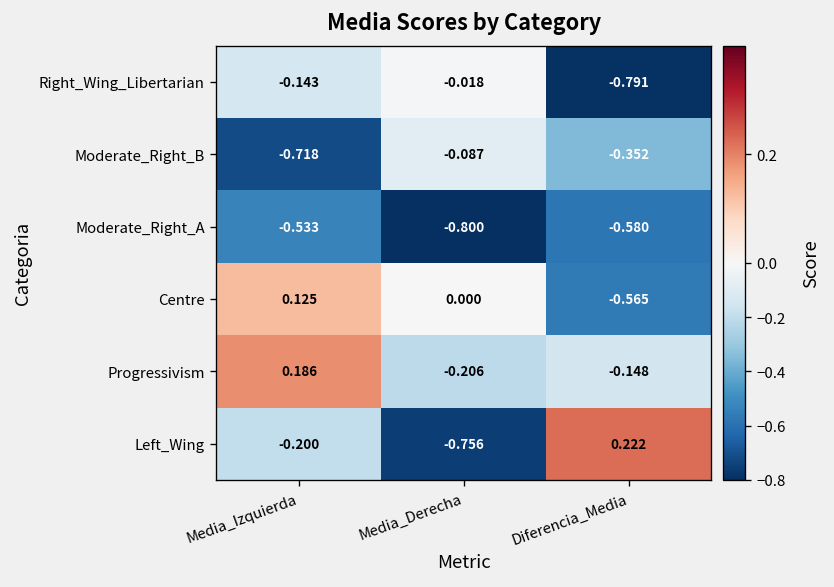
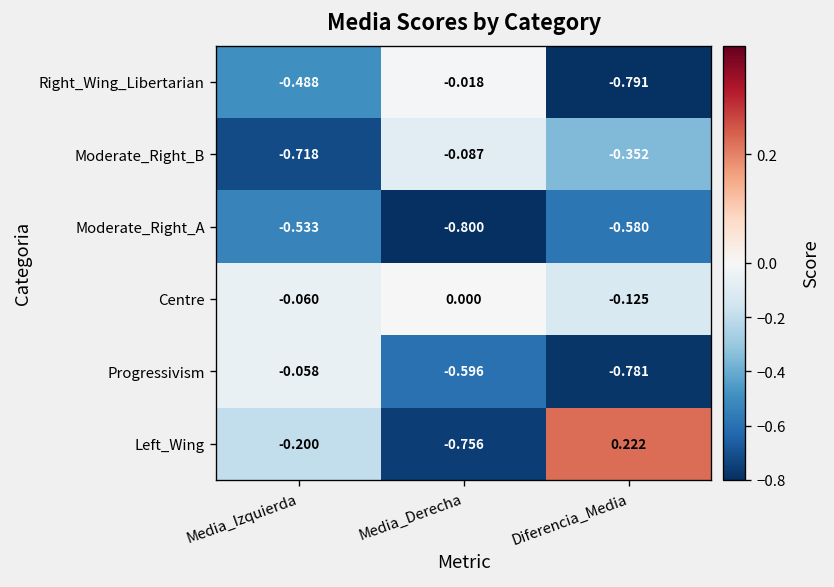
Right_Wing_Libertarian, Media_Izquierda: -0.143 -> -0.488
Centre, Media_Izquierda: 0.125 -> -0.060
Centre, Diferencia_Media: -0.565 -> -0.125
Progressivism, Media_Izquierda: 0.186 -> -0.058
Progressivism, Media_Derecha: -0.206 -> -0.596
Progressivism, Diferencia_Media: -0.148 -> -0.781
